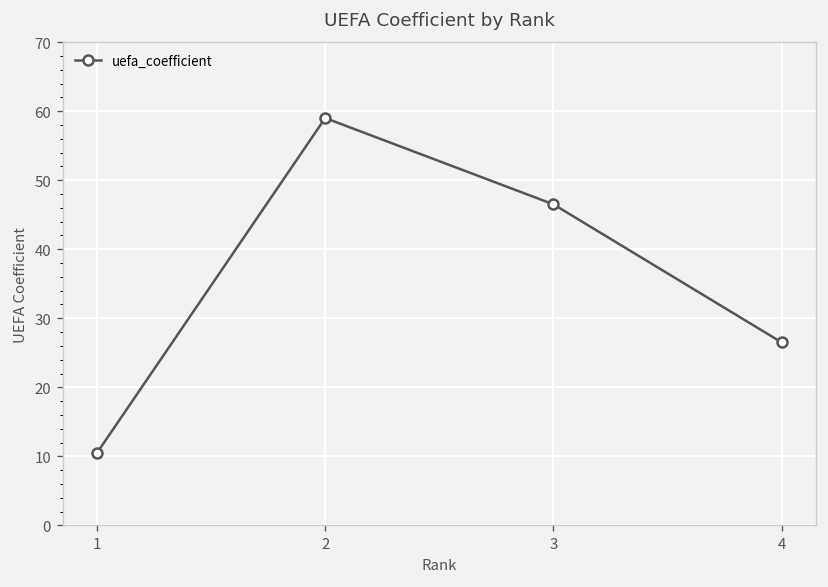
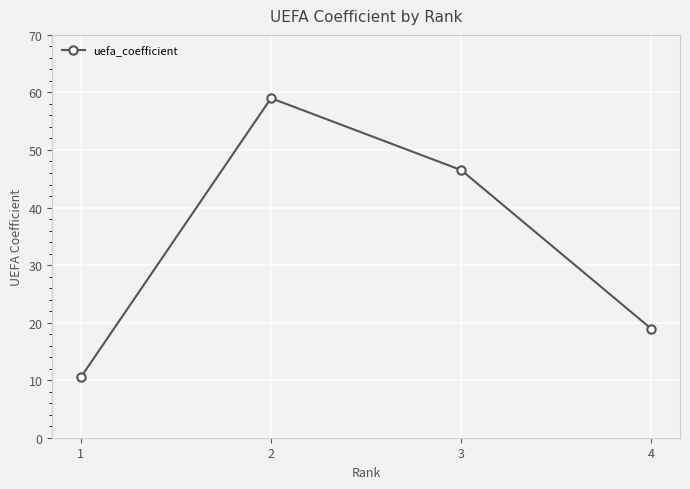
4: 27 -> 19
